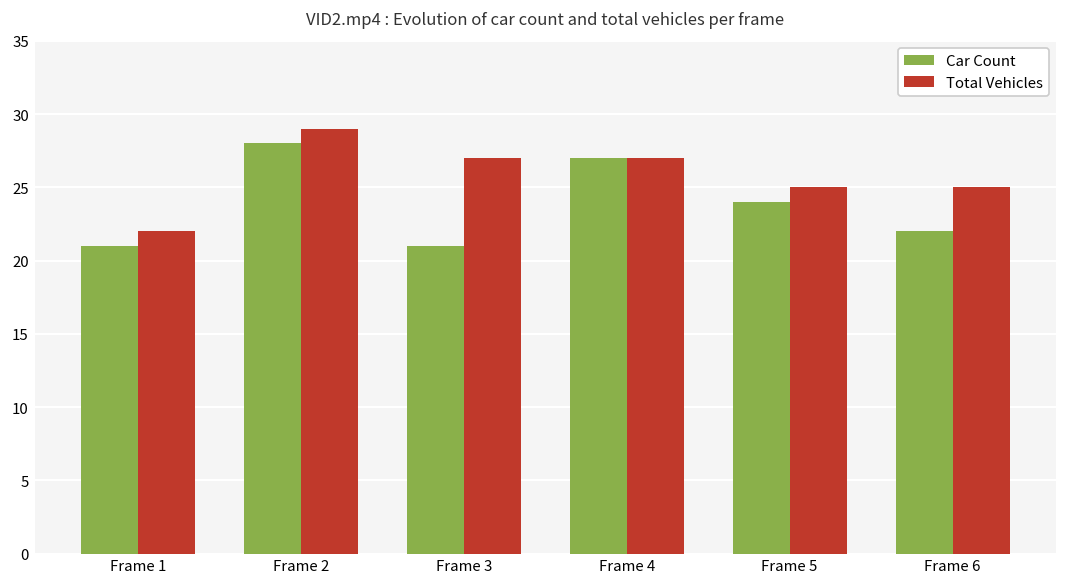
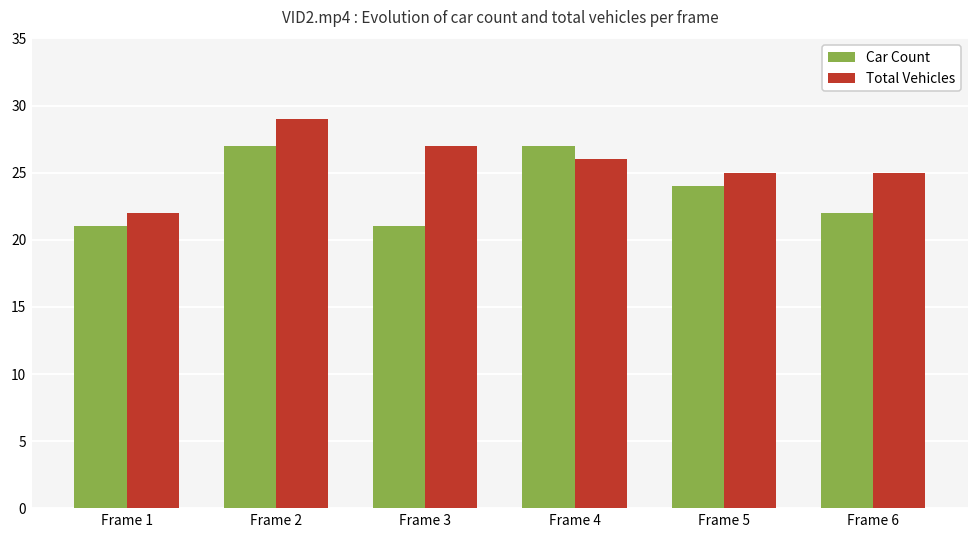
Car Count, Frame 2: 28 -> 27
Total Vehicles, Frame 4: 27 -> 26
